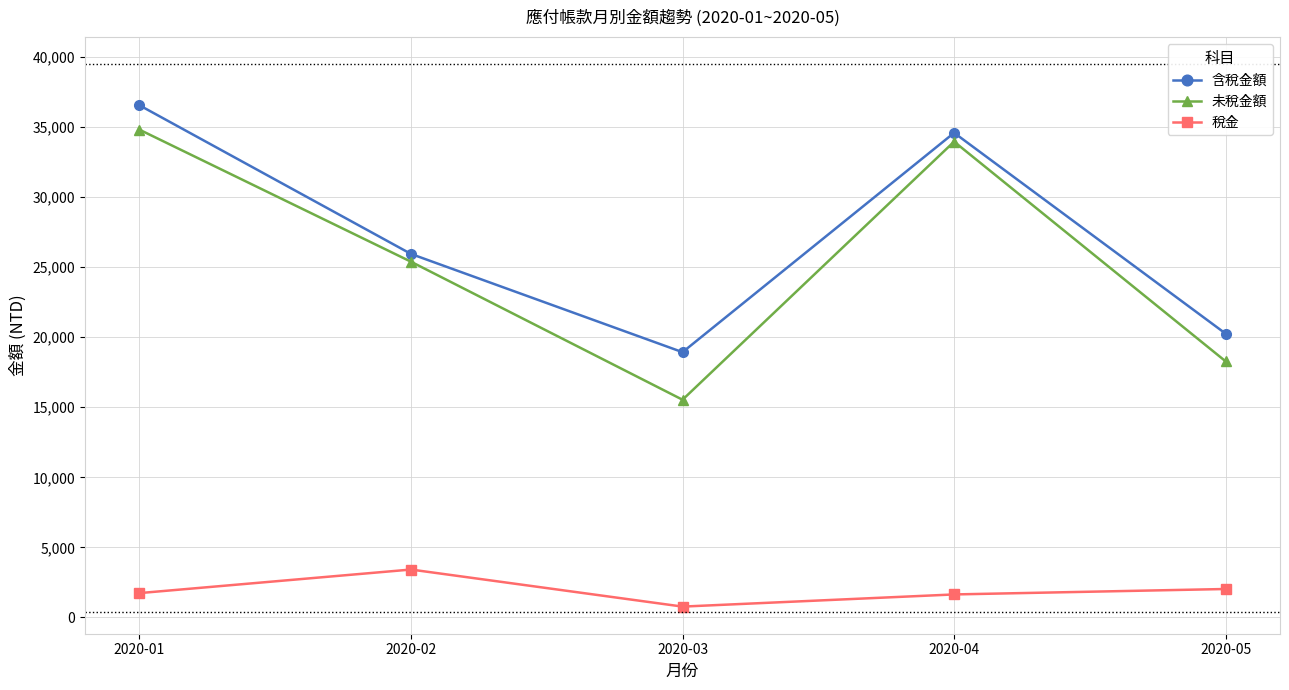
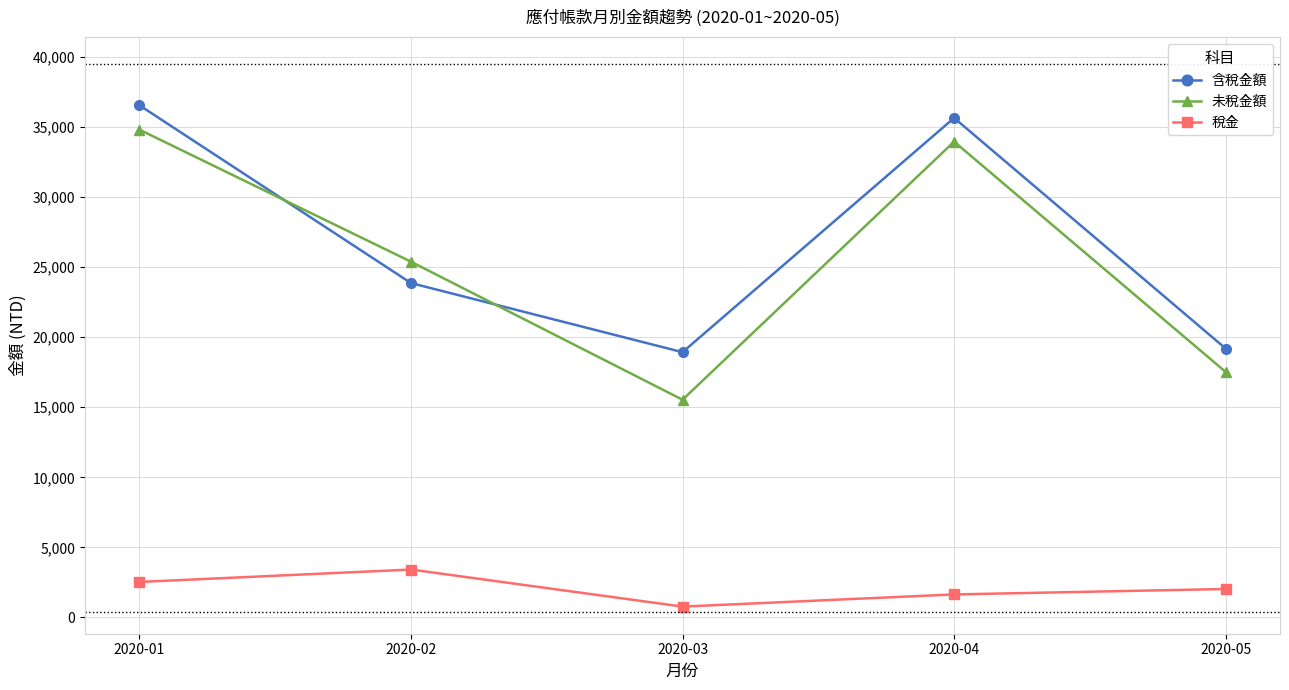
稅金, 2020-01: 1,700 -> 2,500
含稅金額, 2020-02: 25,900 -> 23,900
含稅金額, 2020-04: 34,600 -> 35,600
含稅金額, 2020-05: 20,200 -> 19,200
未稅金額, 2020-05: 18,300 -> 17,500
